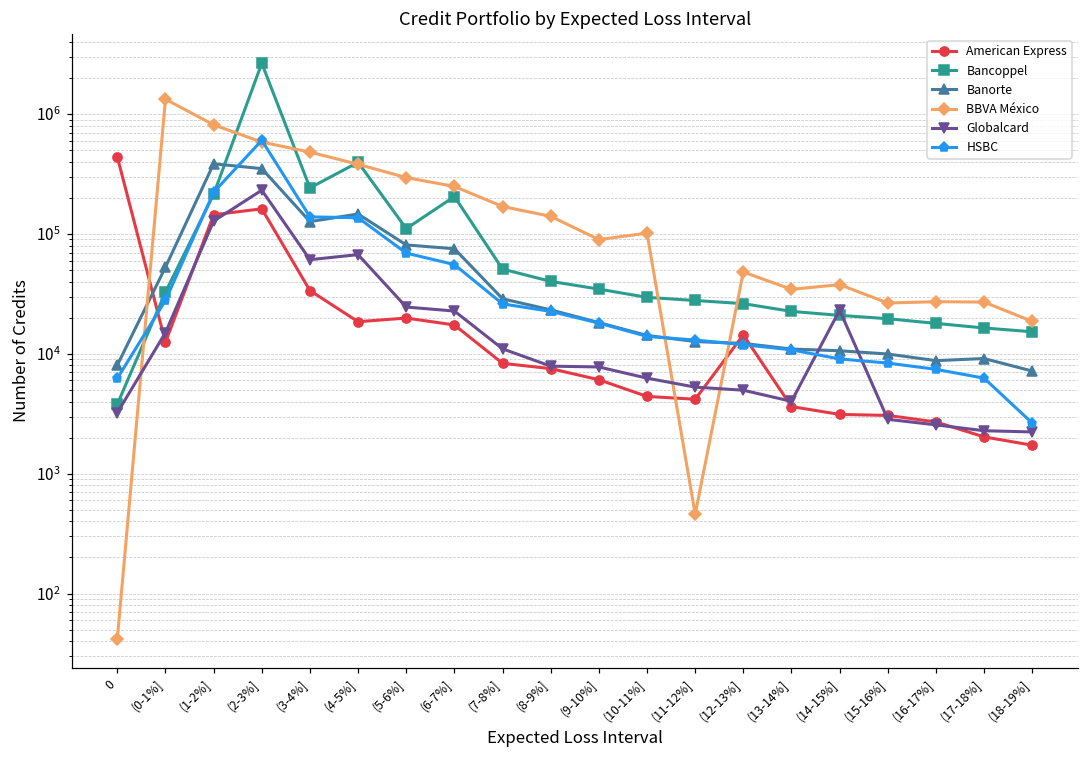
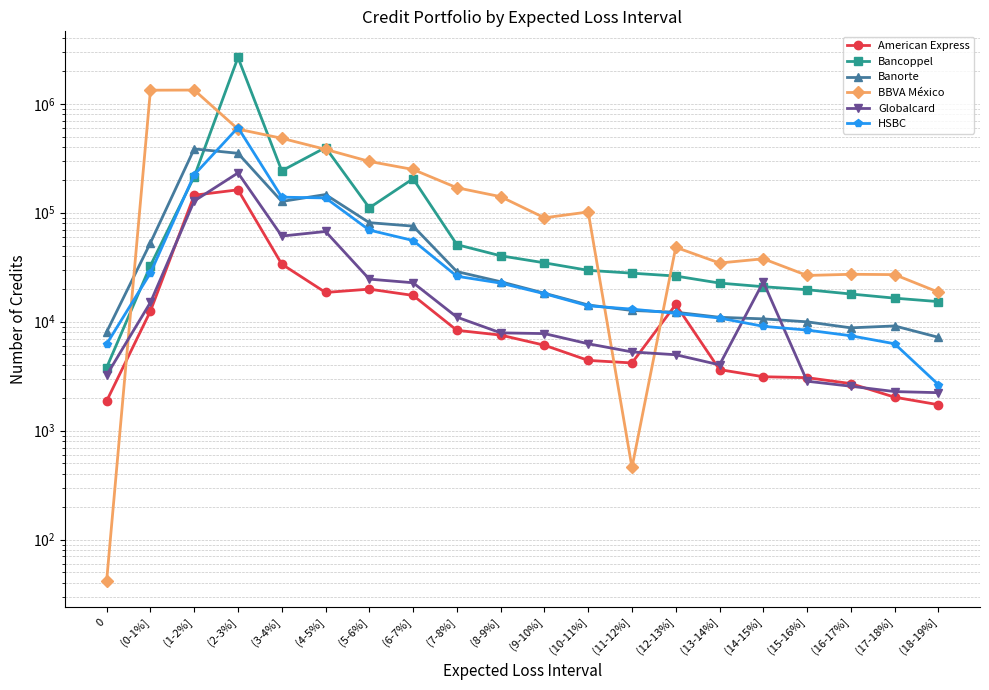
American Express, 0: 440000 -> 1900
BBVA México, (1-2%]: 800000 -> 1300000
